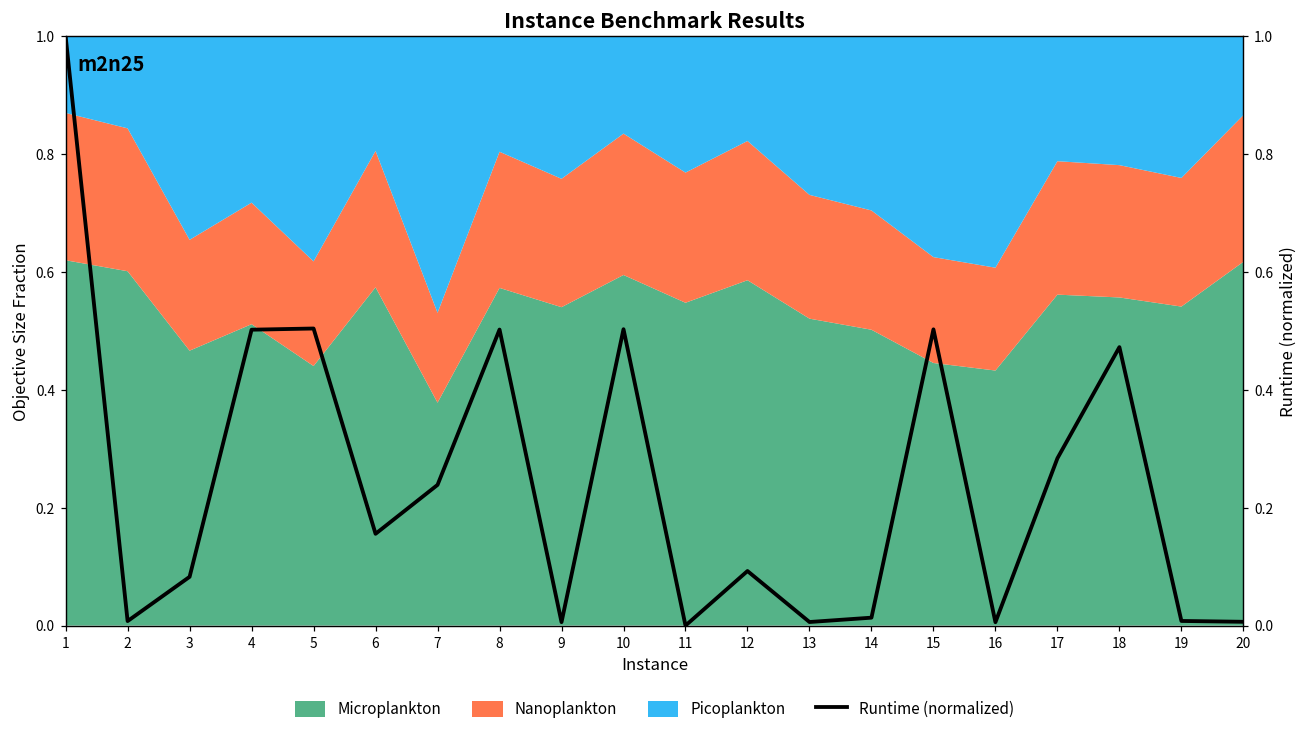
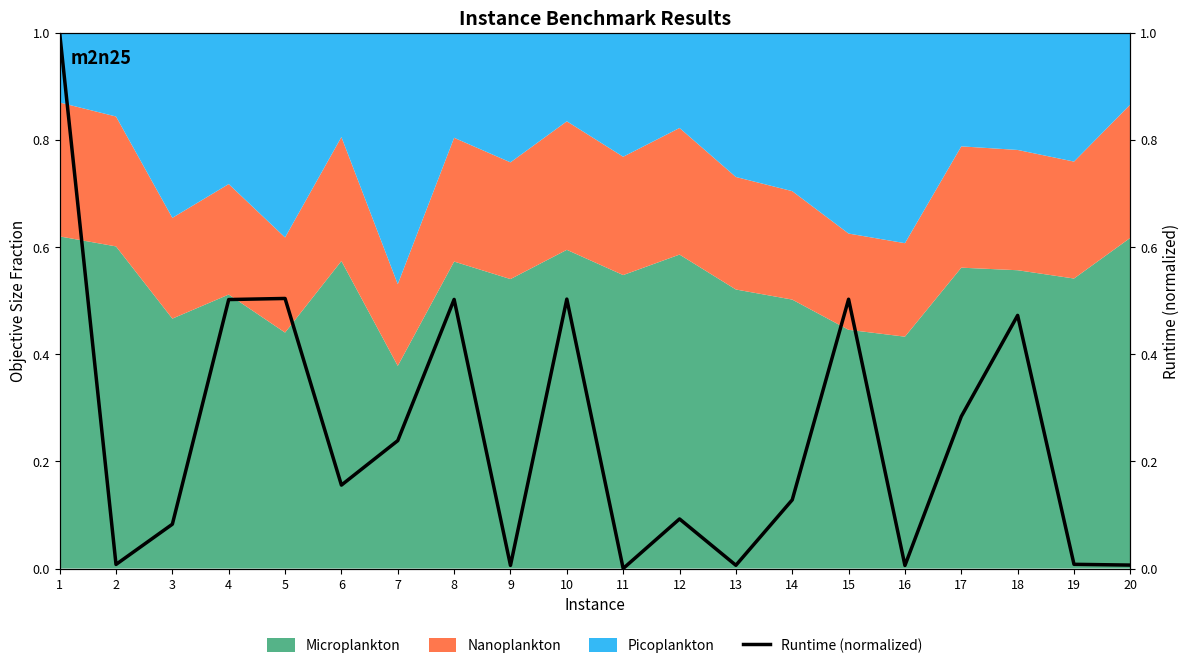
Runtime (normalized), 14: 0.01 -> 0.13
